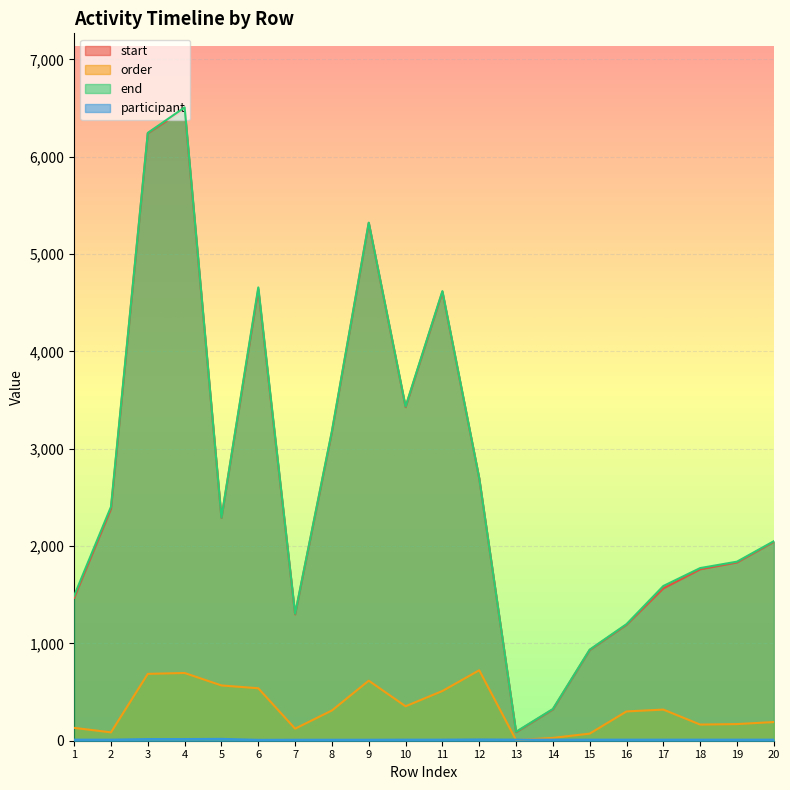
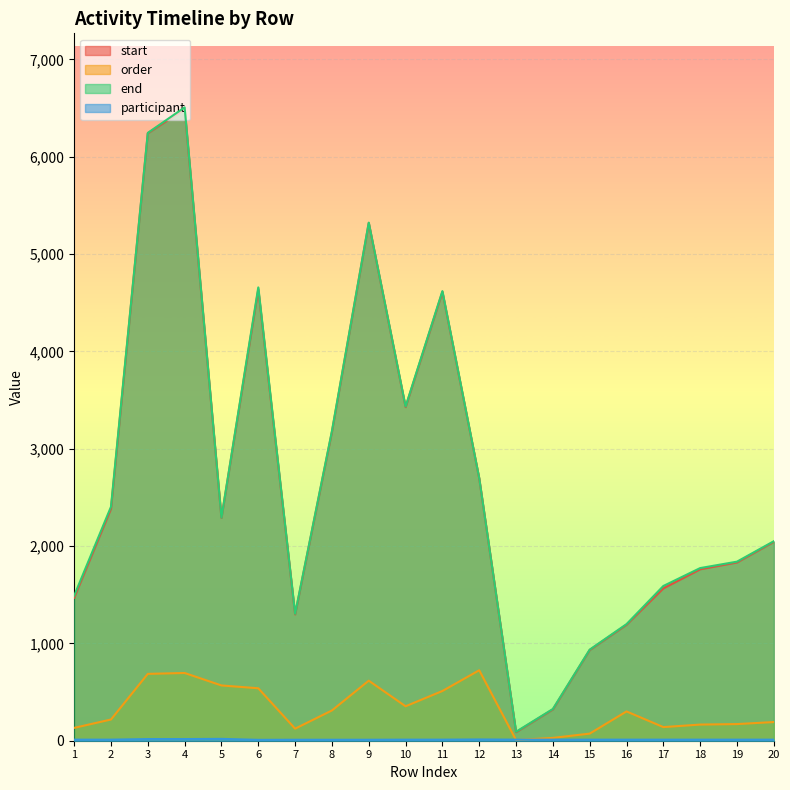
order, 2: 100 -> 200
order, 17: 300 -> 100
